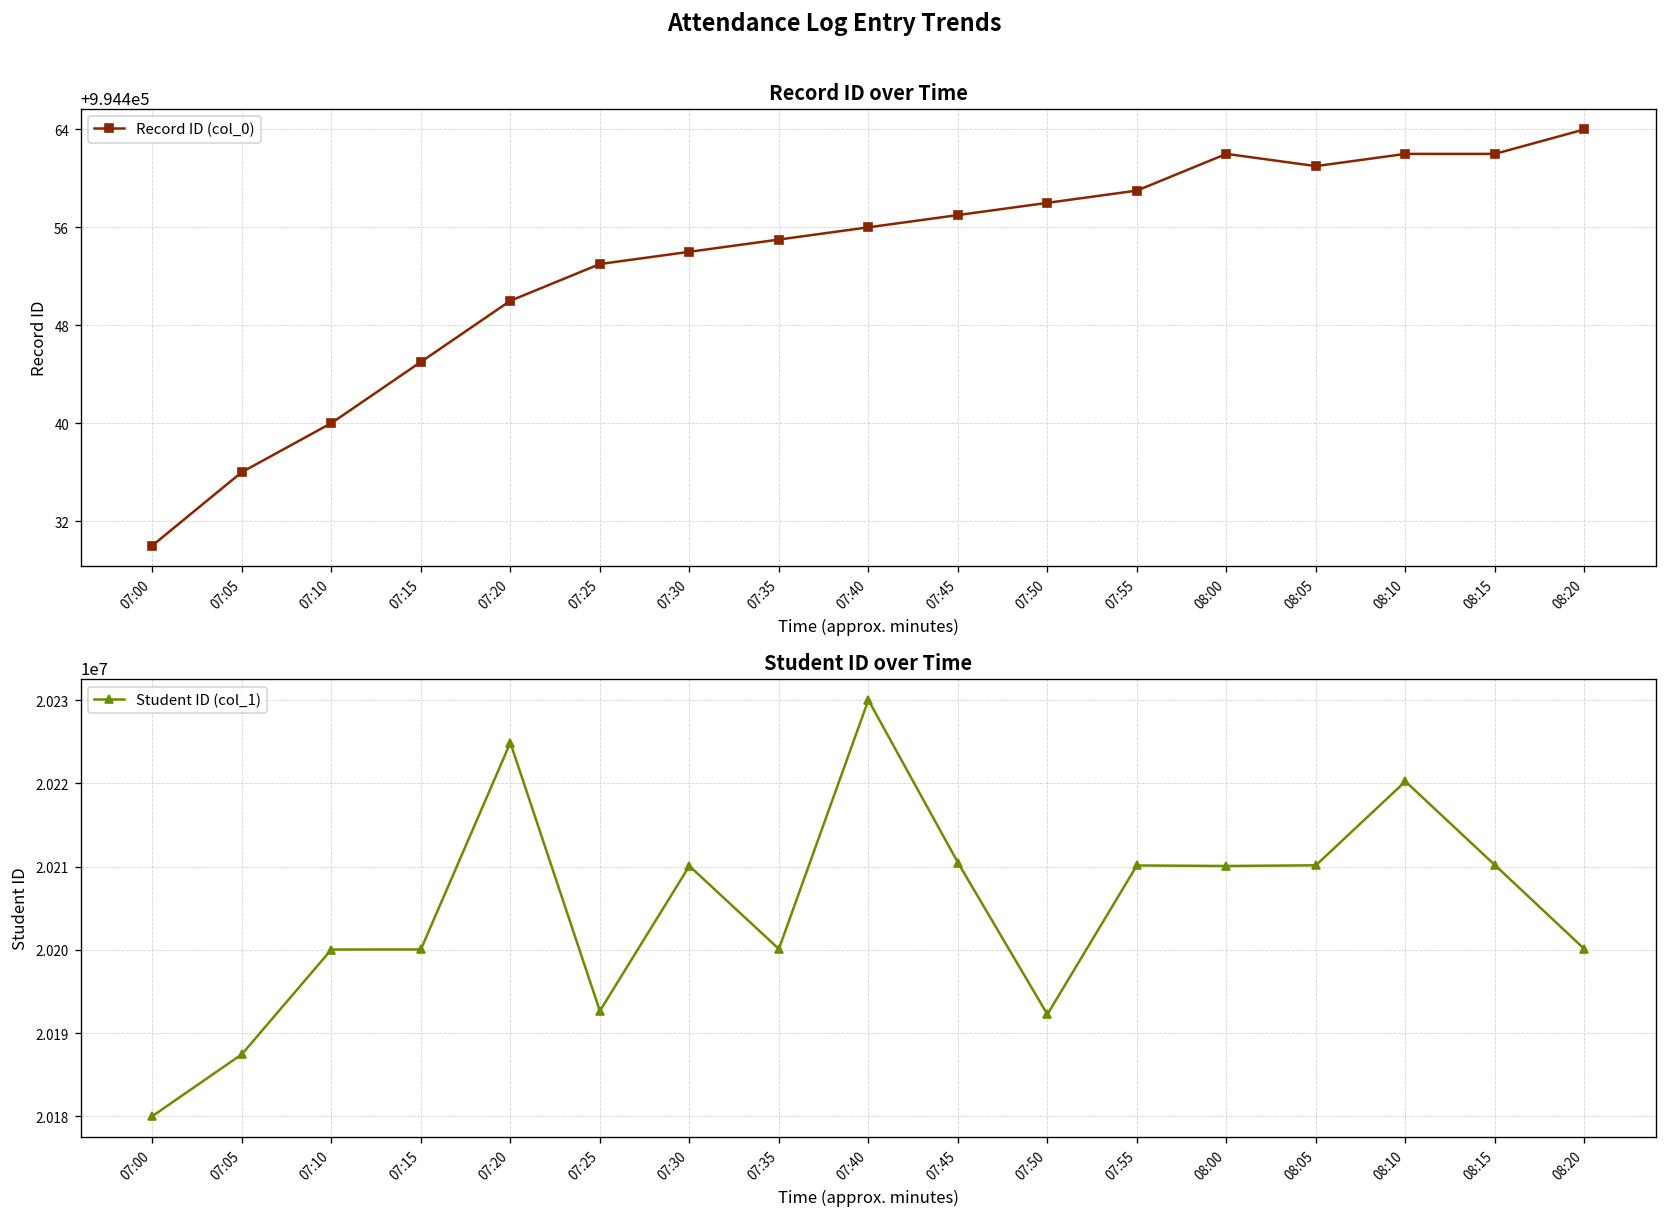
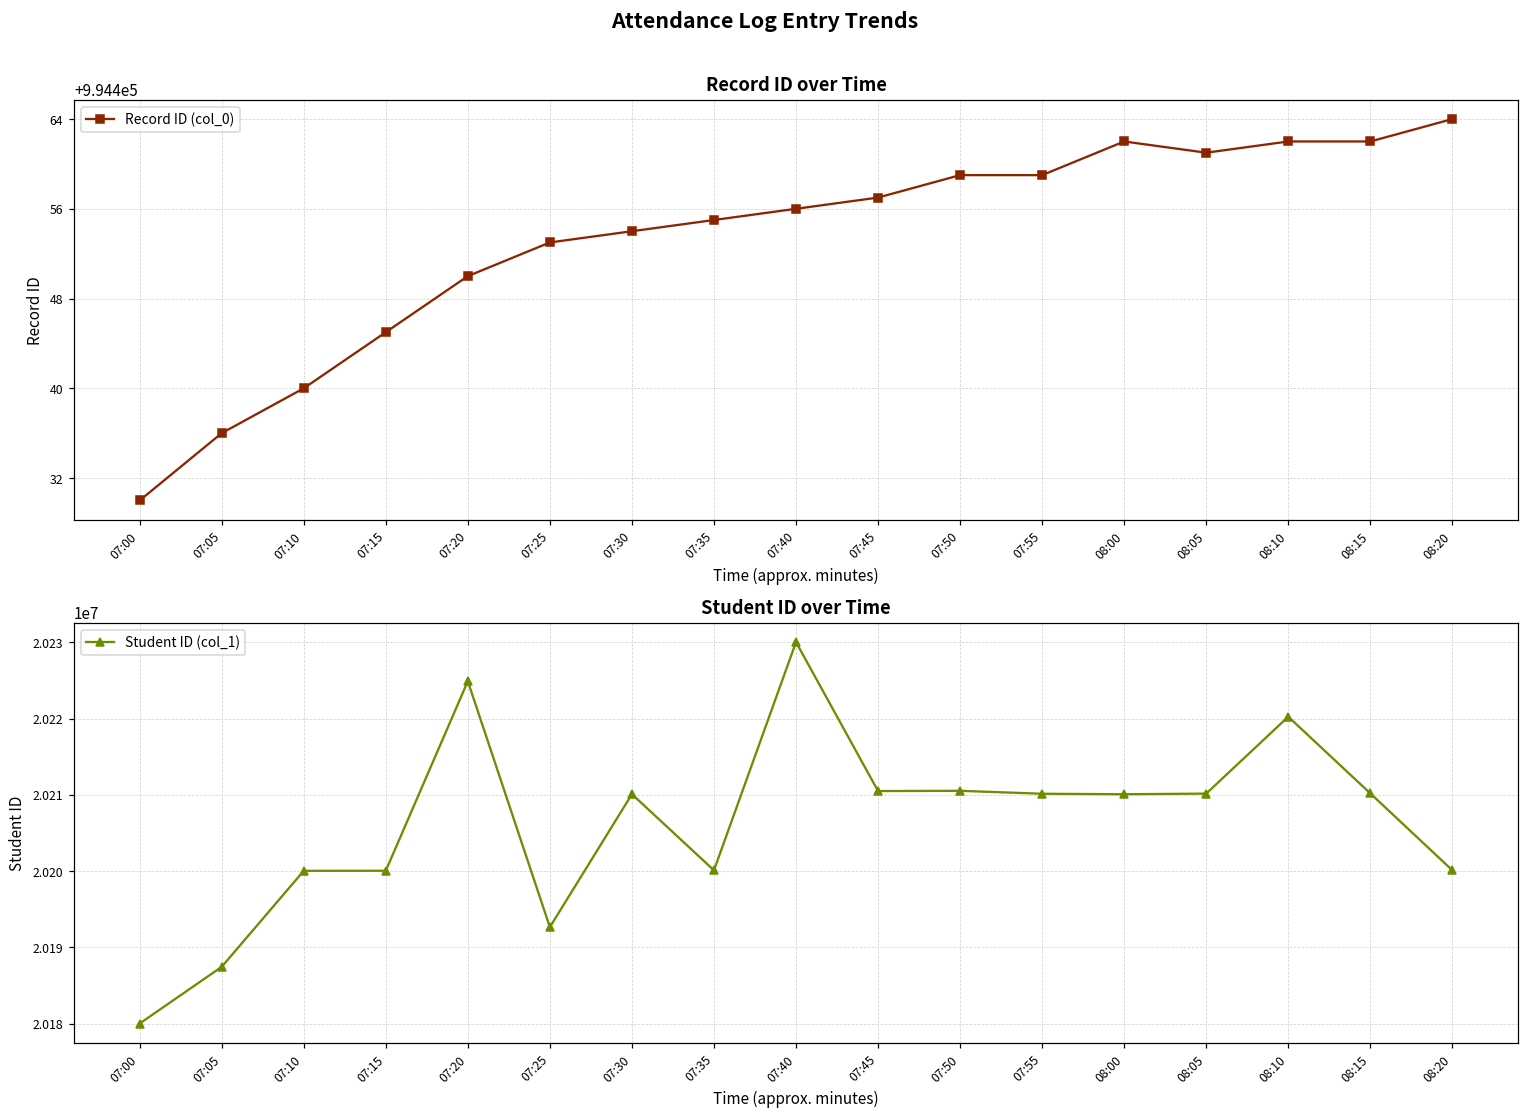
Record ID over Time, 07:50: 994458 -> 994459
Student ID over Time, 07:50: 20192000 -> 20211000
